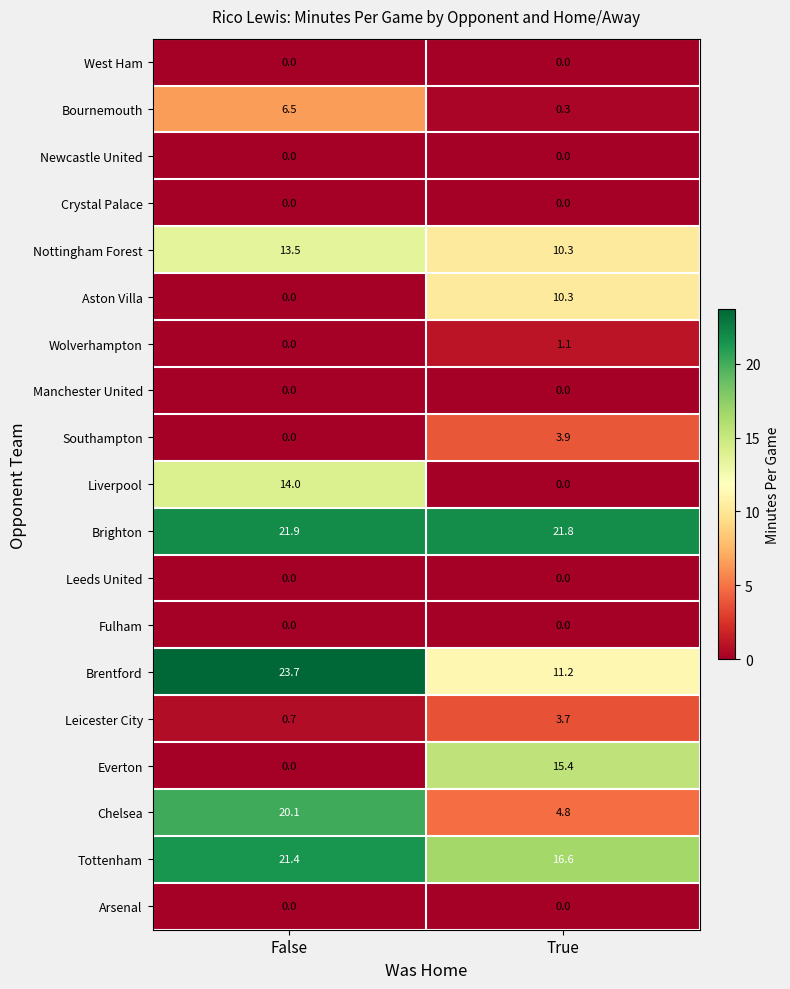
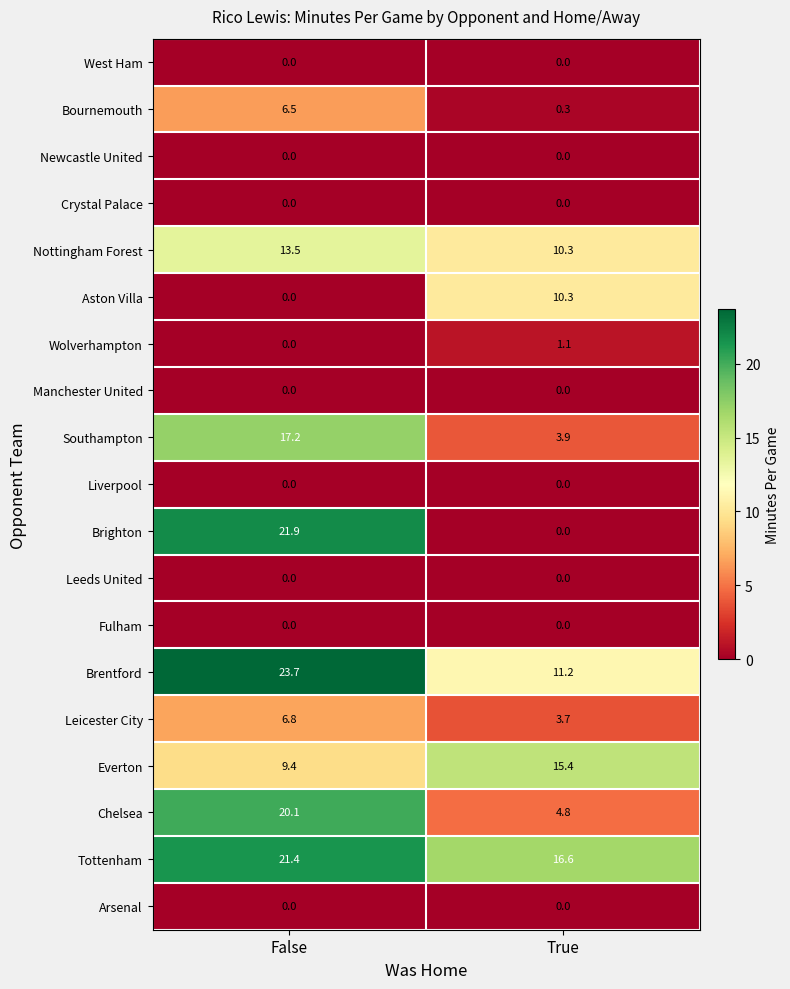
Southampton, False: 0.0 -> 17.2
Liverpool, False: 14.0 -> 0.0
Brighton, True: 21.8 -> 0.0
Leicester City, False: 0.7 -> 6.8
Everton, False: 0.0 -> 9.4
